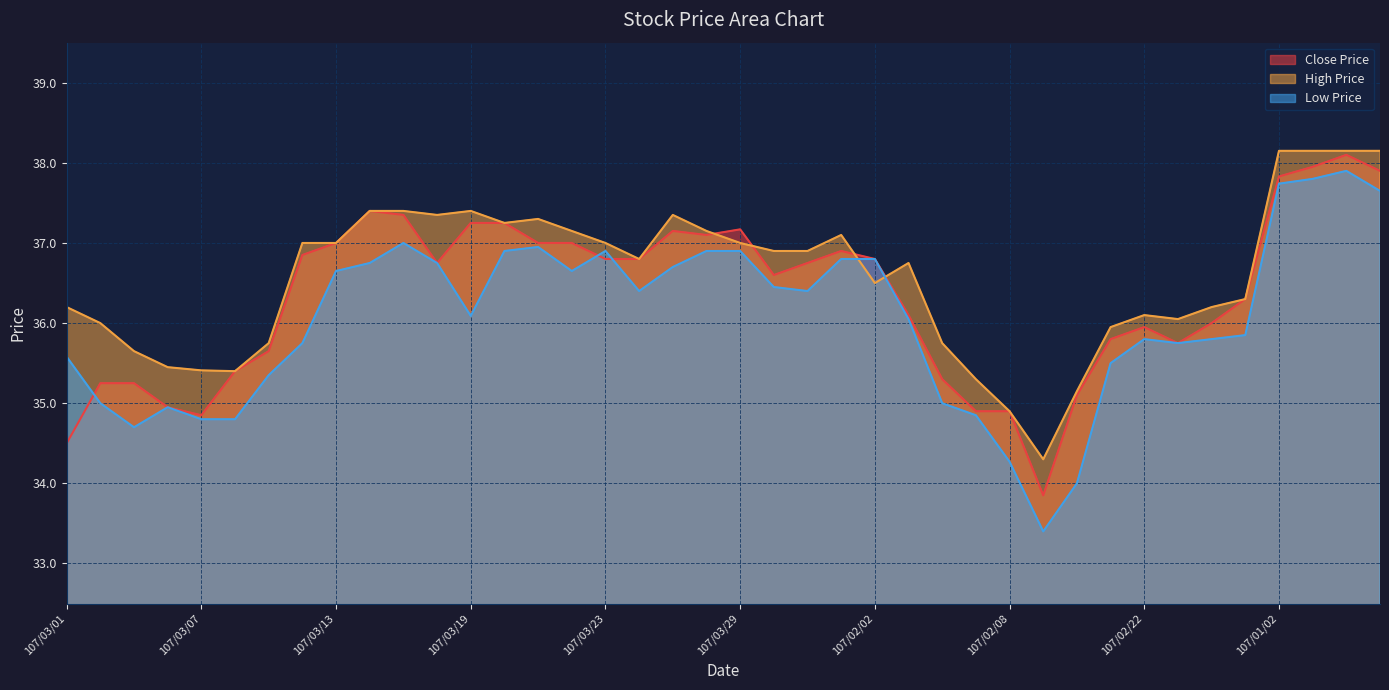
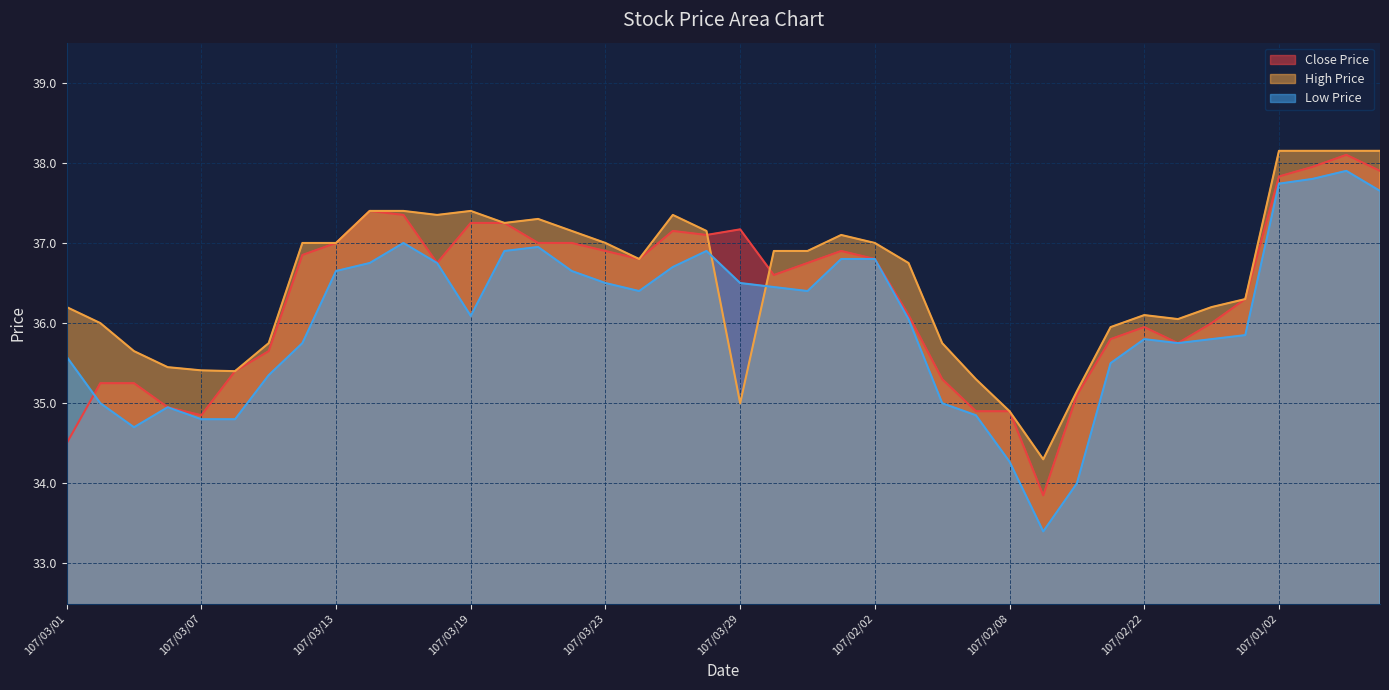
Close Price, 107/03/23: 36.8 -> 36.9
Low Price, 107/03/23: 36.9 -> 36.5
High Price, 107/03/29: 37 -> 35
Low Price, 107/03/29: 36.9 -> 36.5
High Price, 107/02/02: 36.5 -> 37.0
